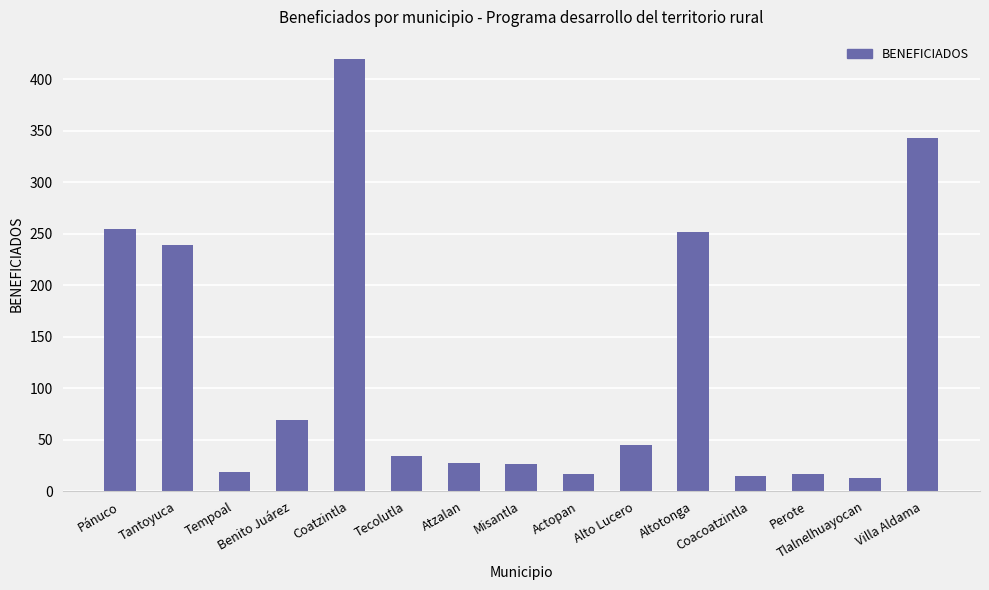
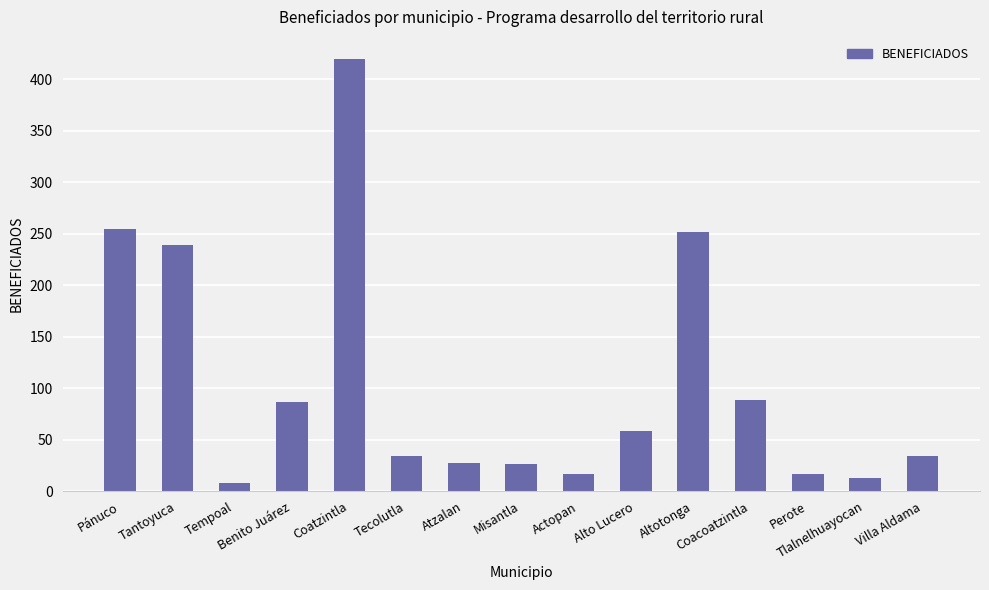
Tempoal: 19 -> 8
Benito Juárez: 69 -> 87
Alto Lucero: 45 -> 58
Coacoatzintla: 15 -> 89
Villa Aldama: 343 -> 34
